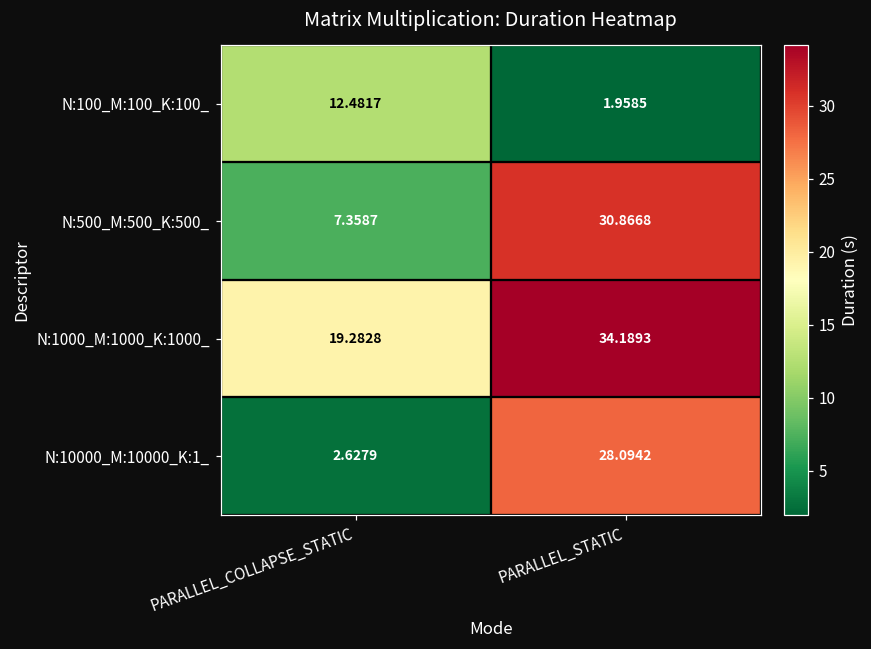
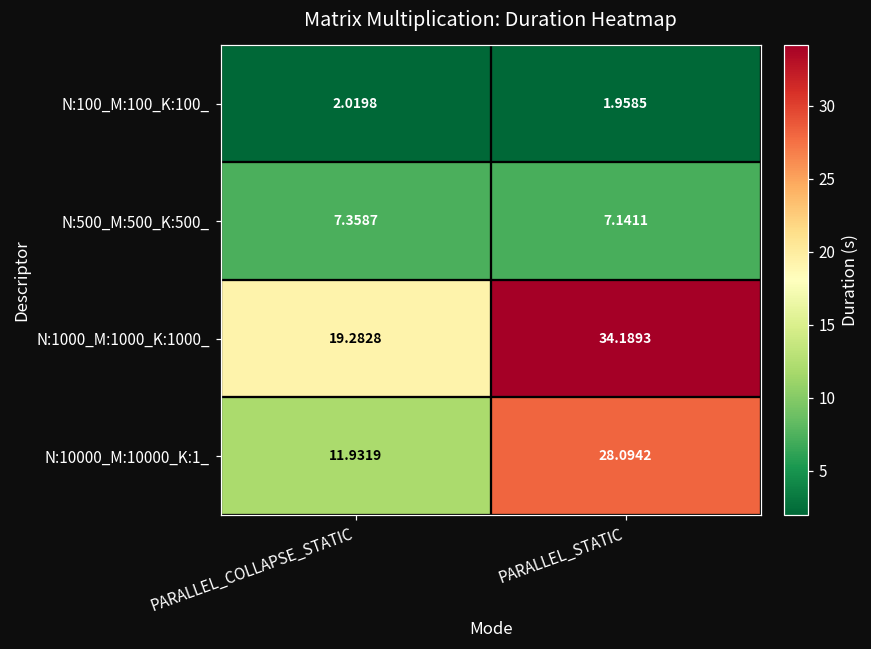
N:100_M:100_K:100_, PARALLEL_COLLAPSE_STATIC: 12.4817 -> 2.0198
N:500_M:500_K:500_, PARALLEL_STATIC: 30.8668 -> 7.1411
N:10000_M:10000_K:1_, PARALLEL_COLLAPSE_STATIC: 2.6279 -> 11.9319
